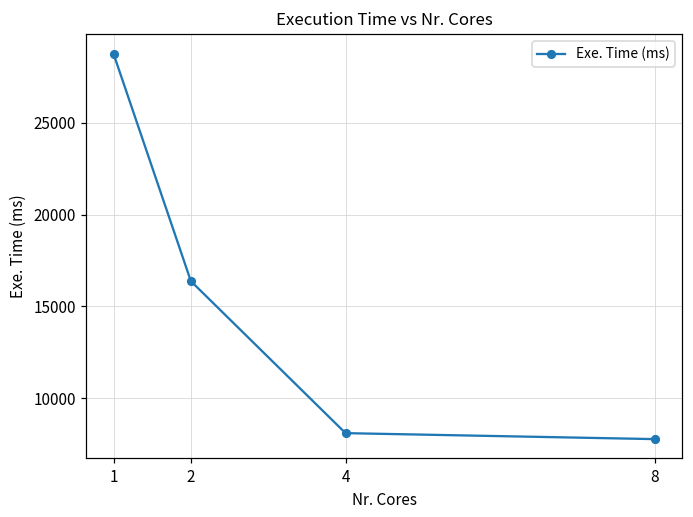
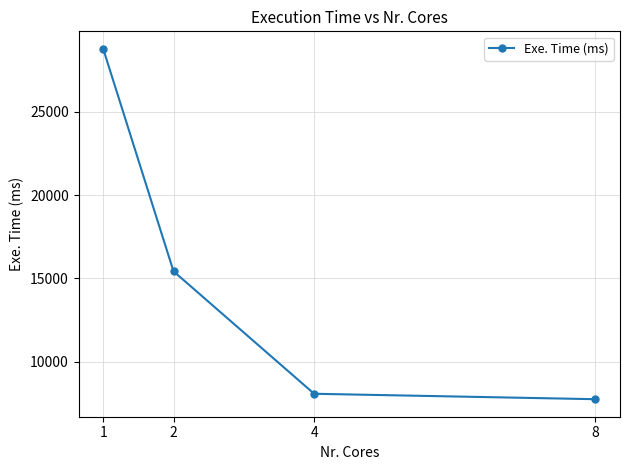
2: 16400 -> 15400
